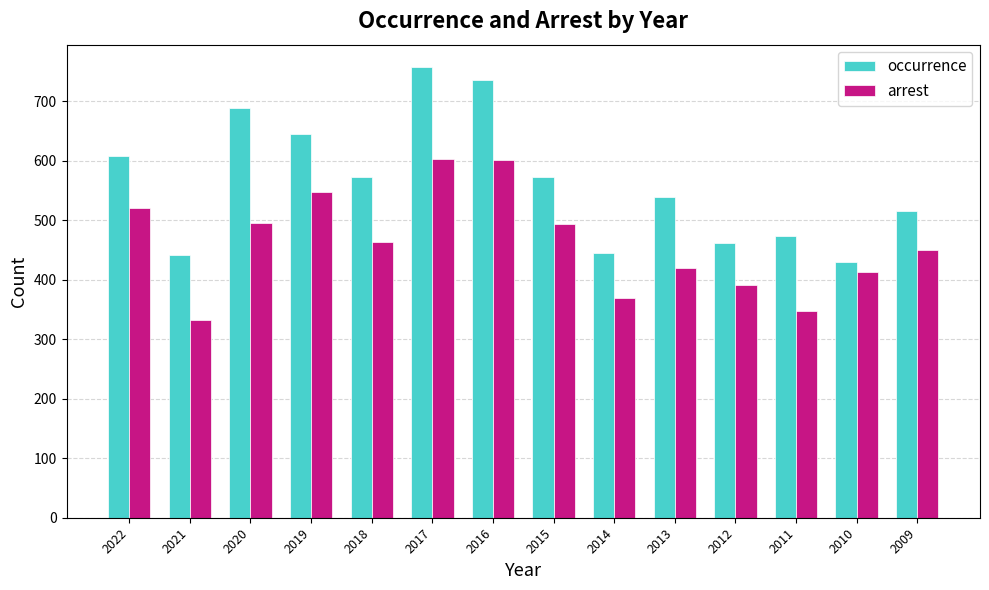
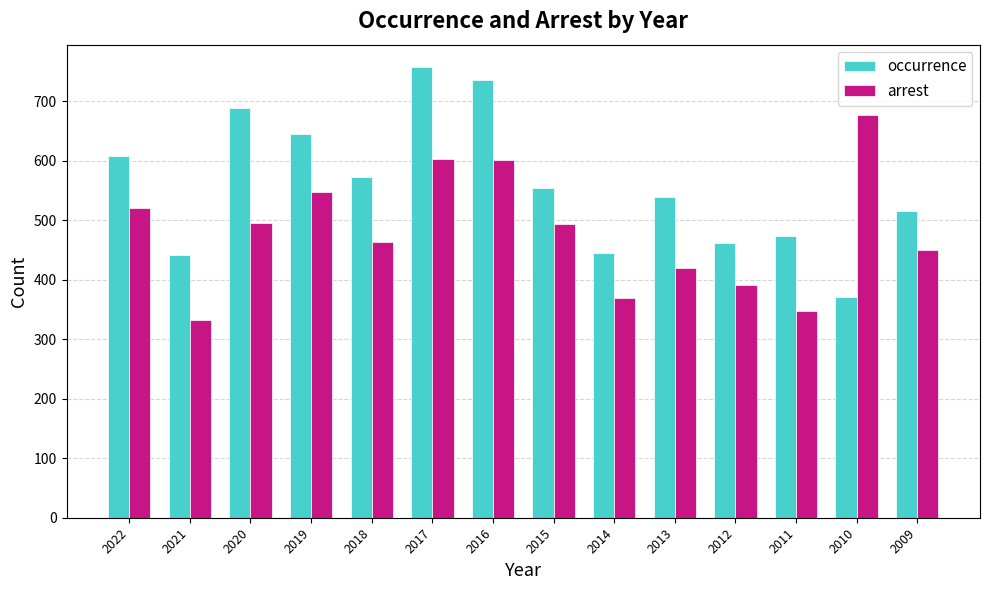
occurrence, 2015: 570 -> 550
occurrence, 2010: 430 -> 370
arrest, 2010: 410 -> 680
